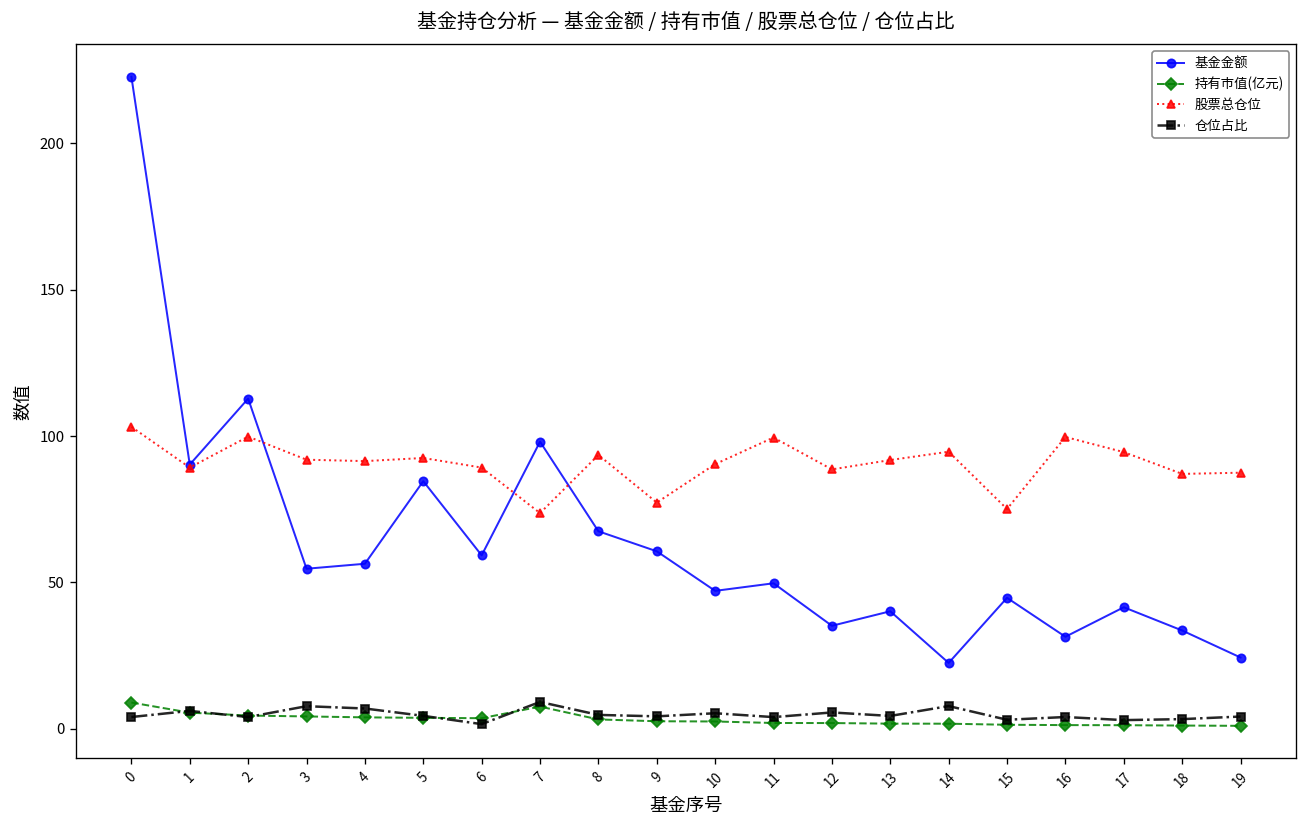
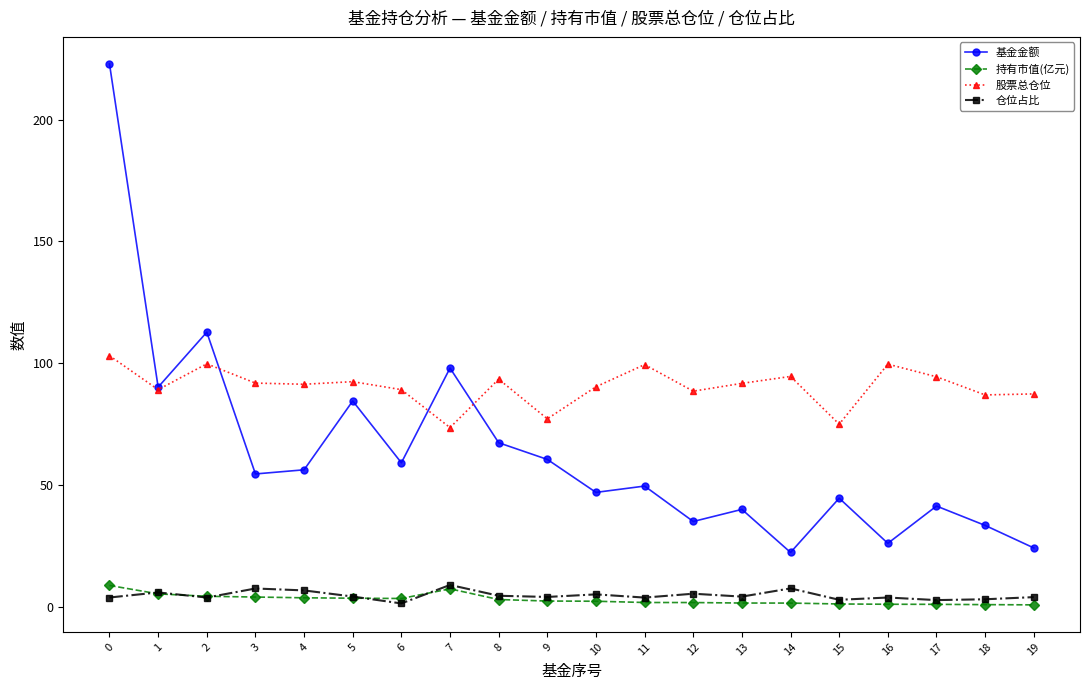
基金金额, 16: 31 -> 26
